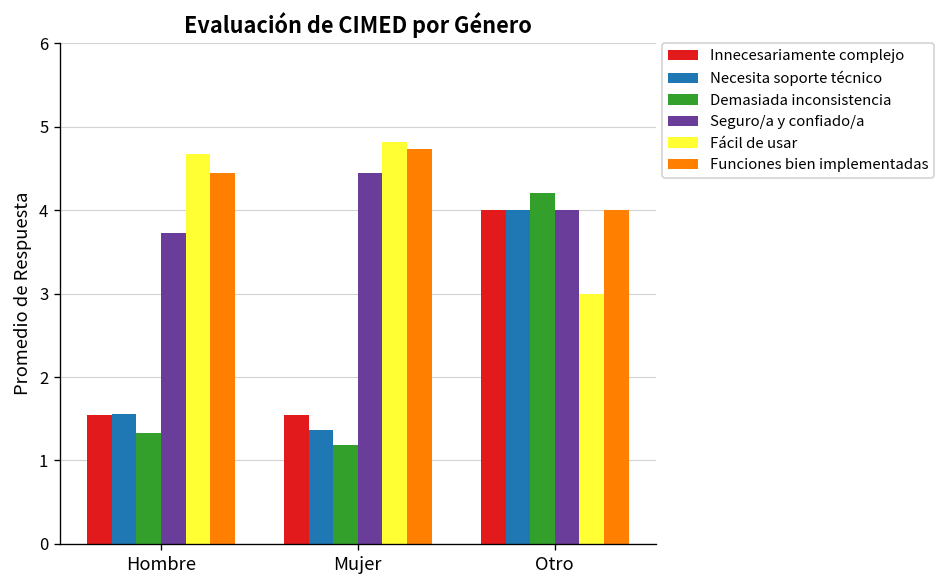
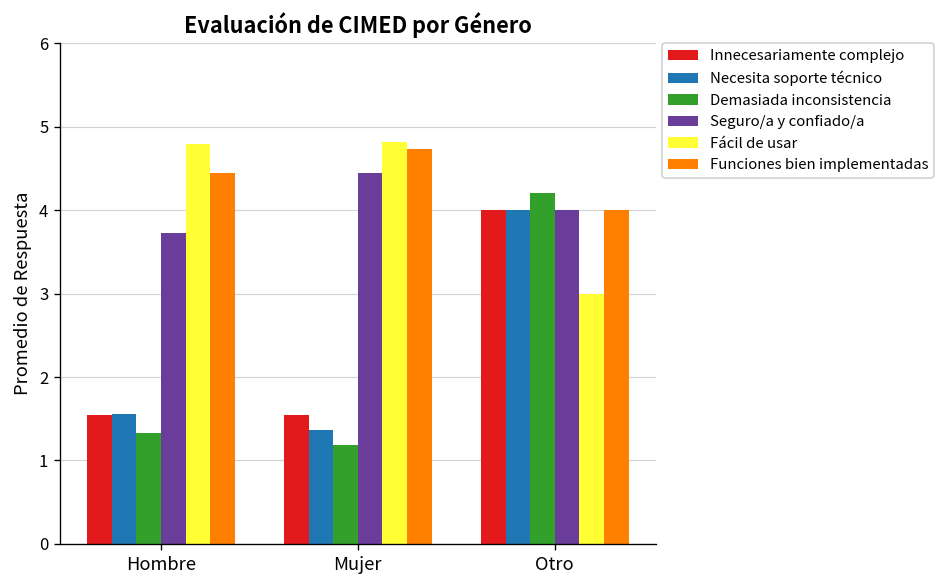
Fácil de usar, Hombre: 4.7 -> 4.8
